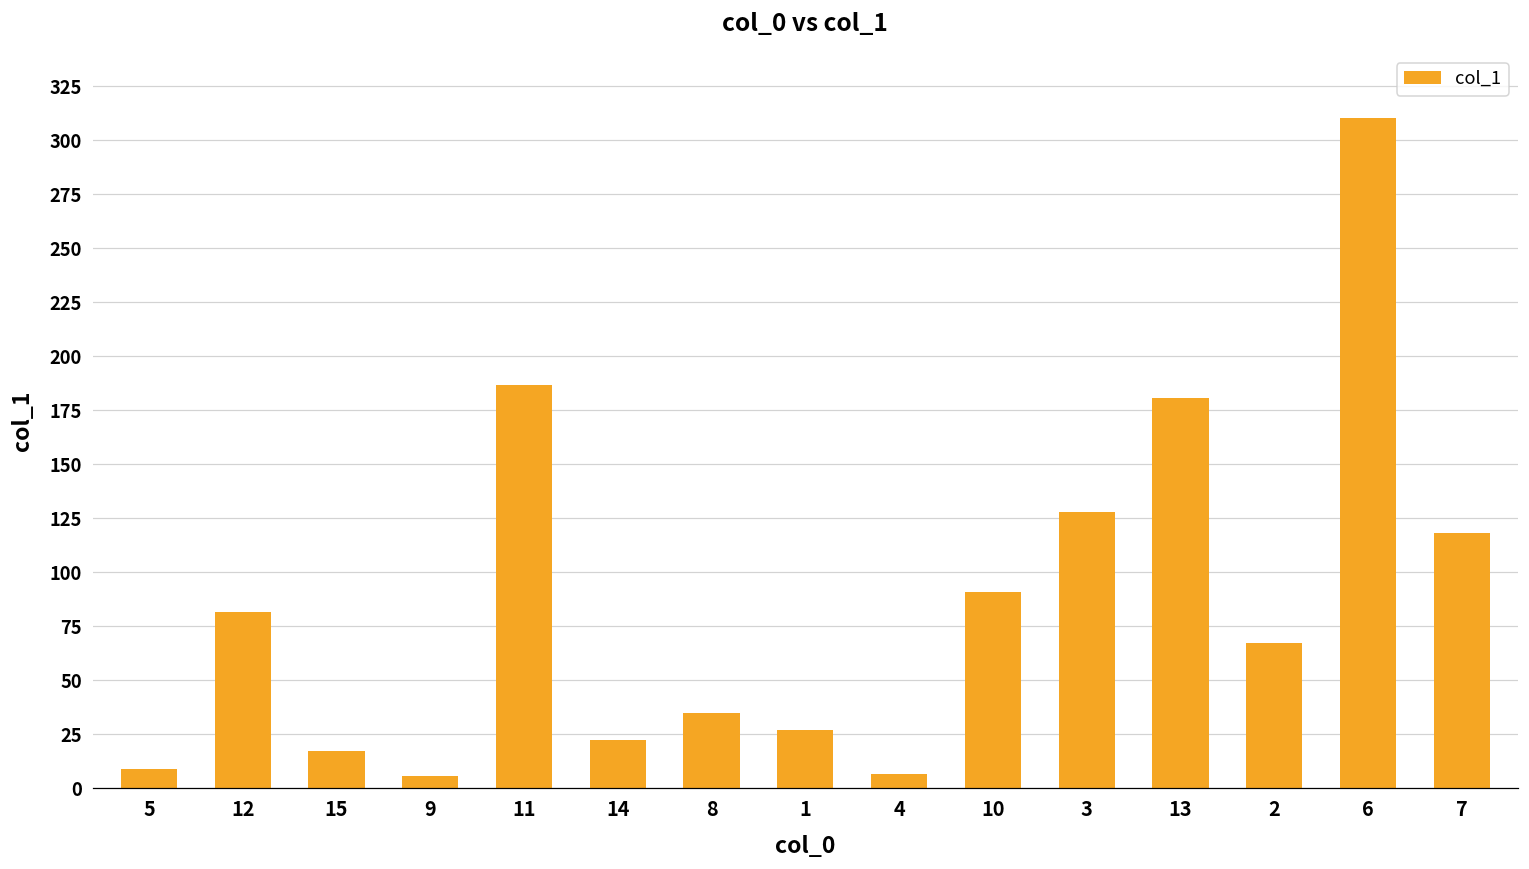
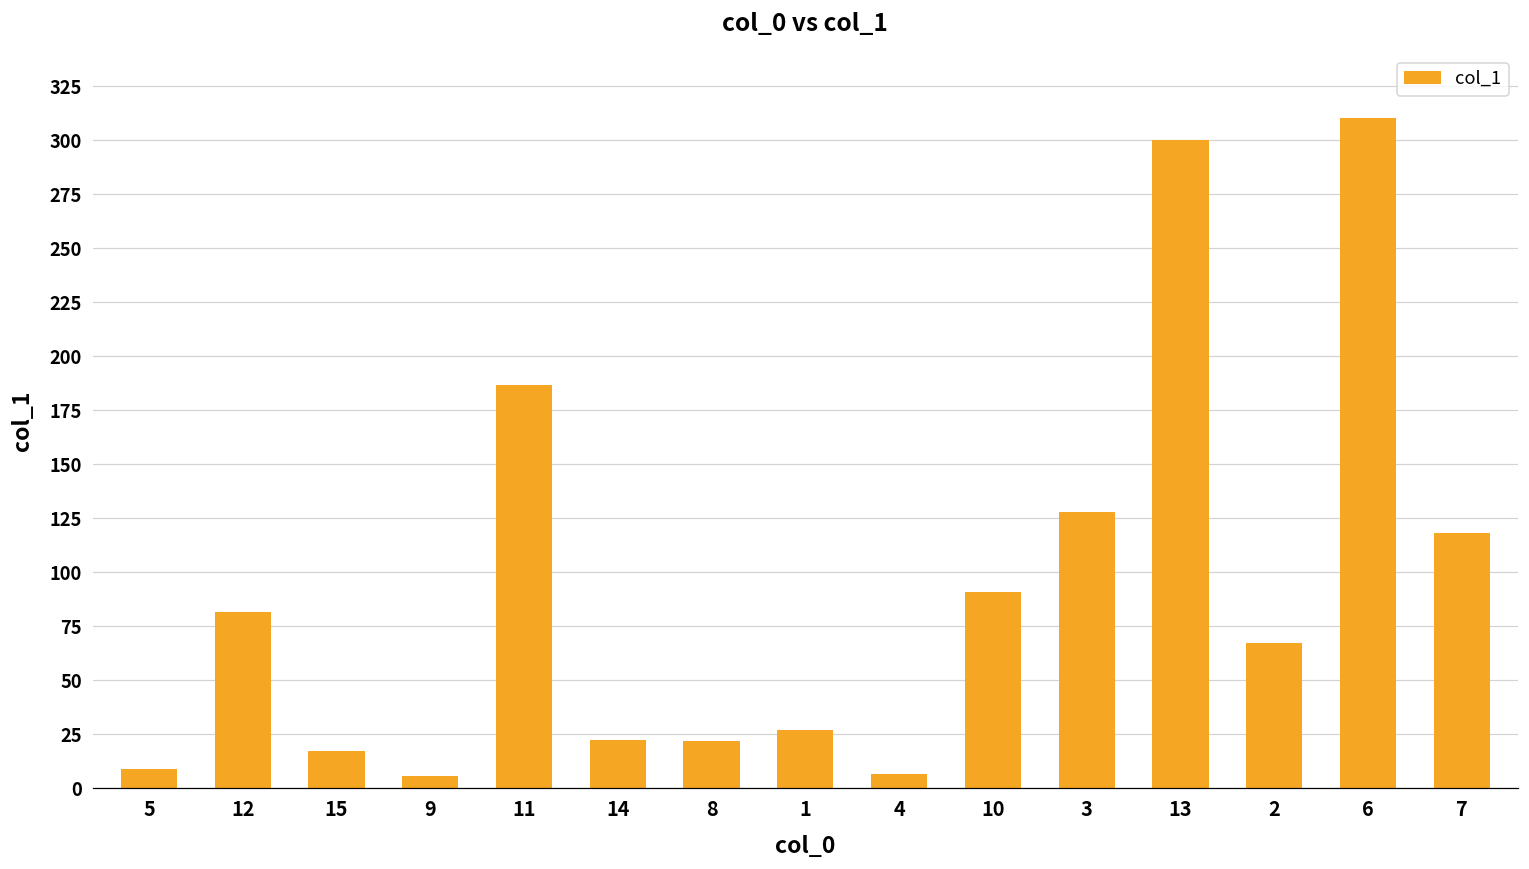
8: 35 -> 22
13: 181 -> 300
